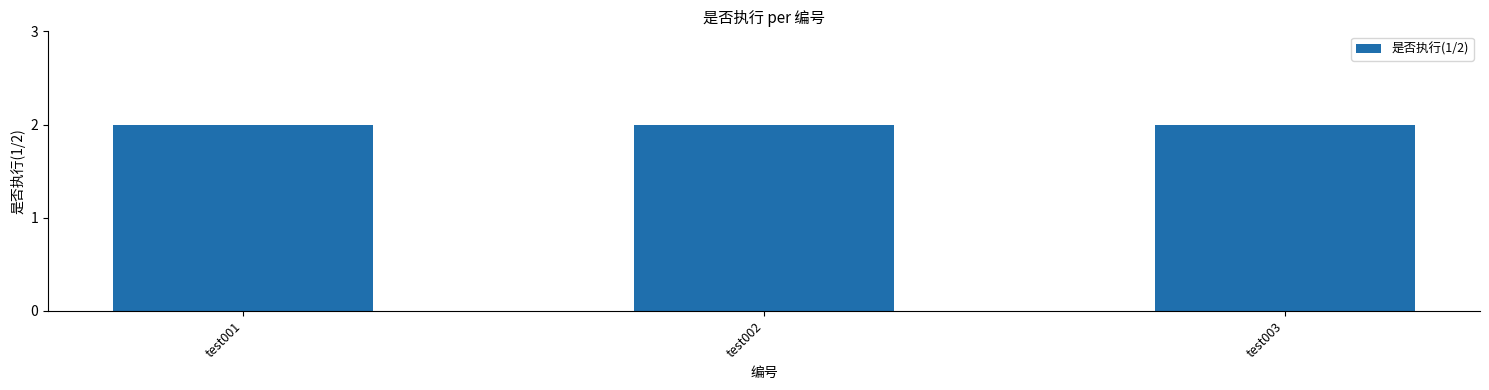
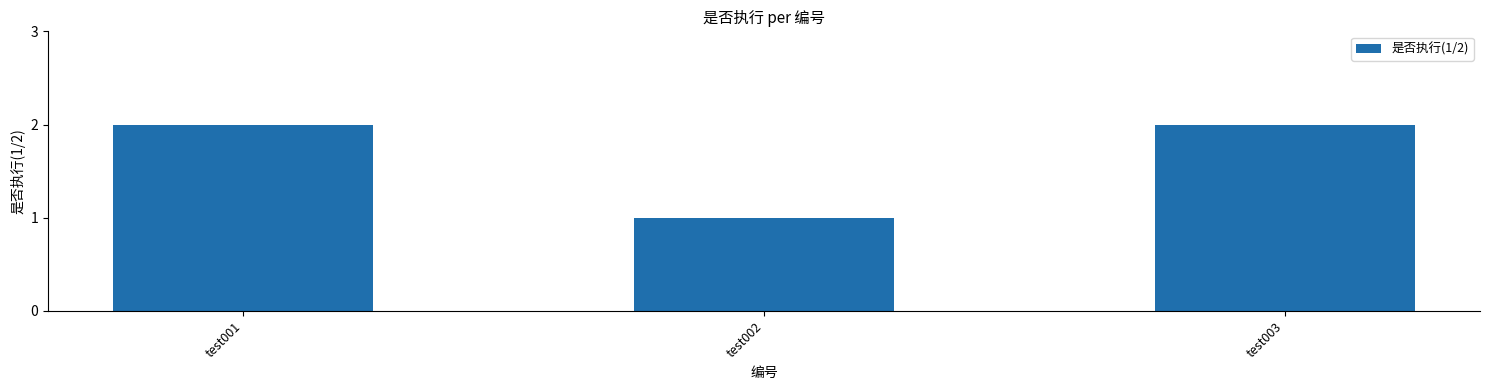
test002: 2 -> 1
